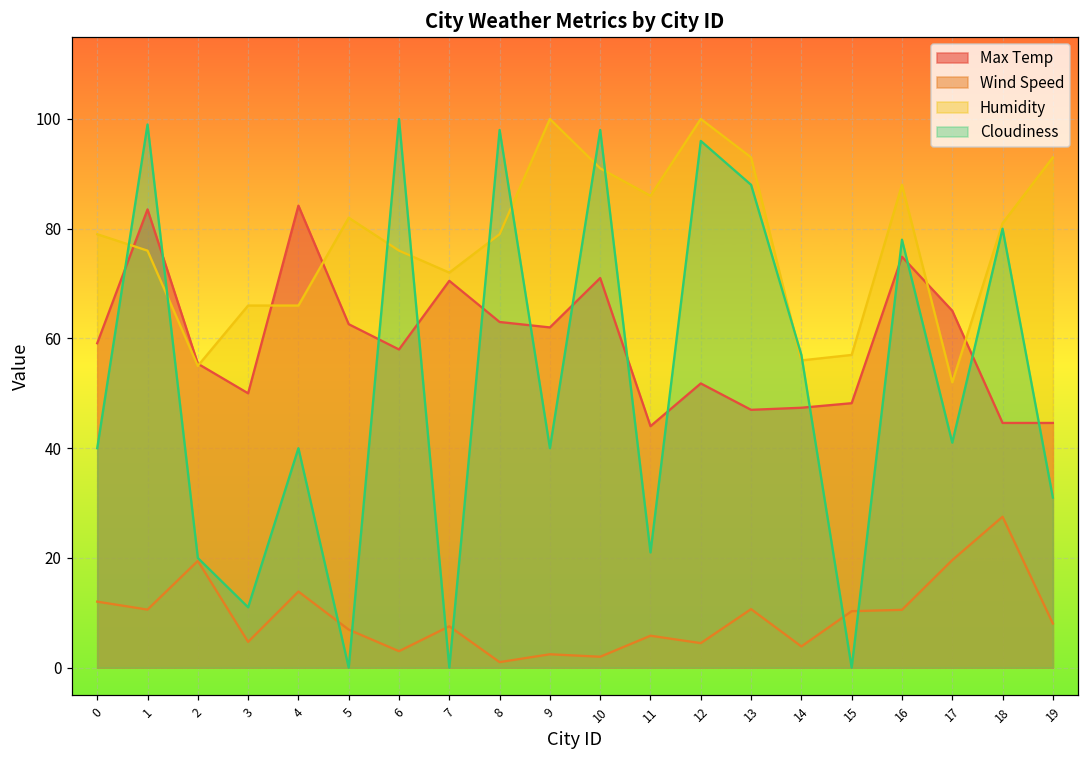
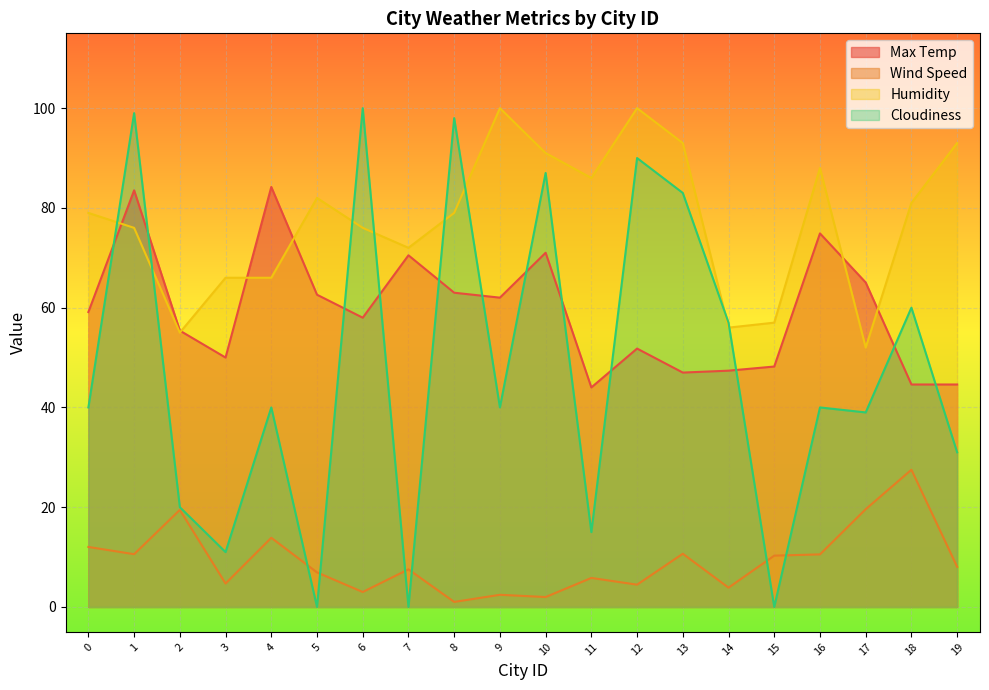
Cloudiness, 10: 98 -> 87
Cloudiness, 11: 21 -> 15
Cloudiness, 12: 96 -> 90
Cloudiness, 13: 88 -> 83
Cloudiness, 16: 78 -> 40
Cloudiness, 17: 41 -> 39
Cloudiness, 18: 80 -> 60
